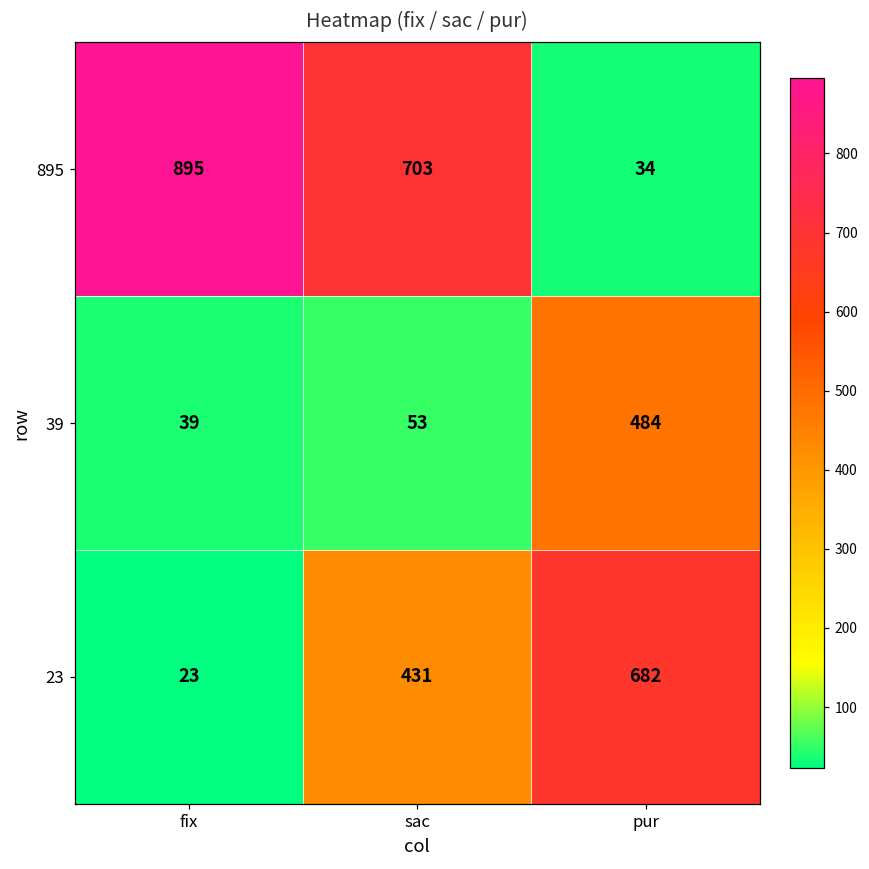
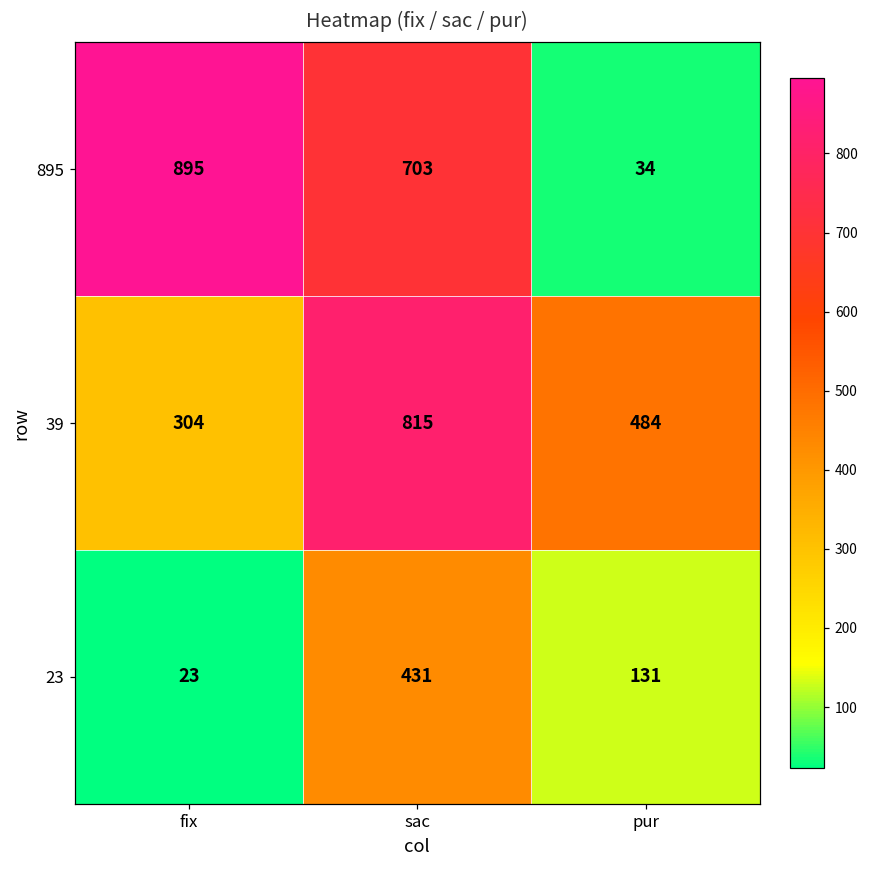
39, fix: 39 -> 304
39, sac: 53 -> 815
23, pur: 682 -> 131
